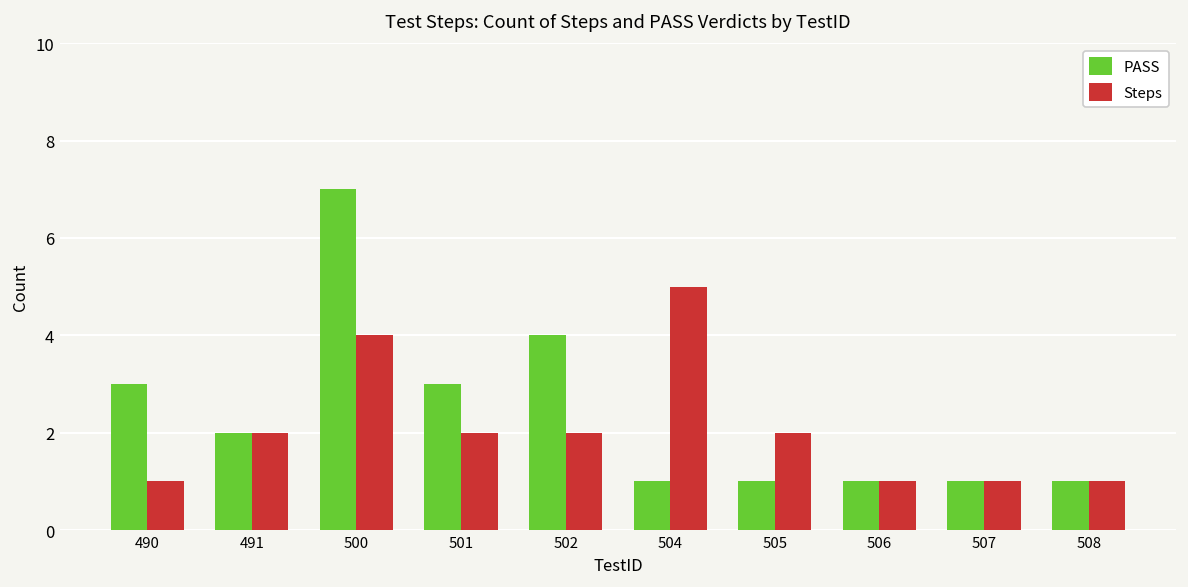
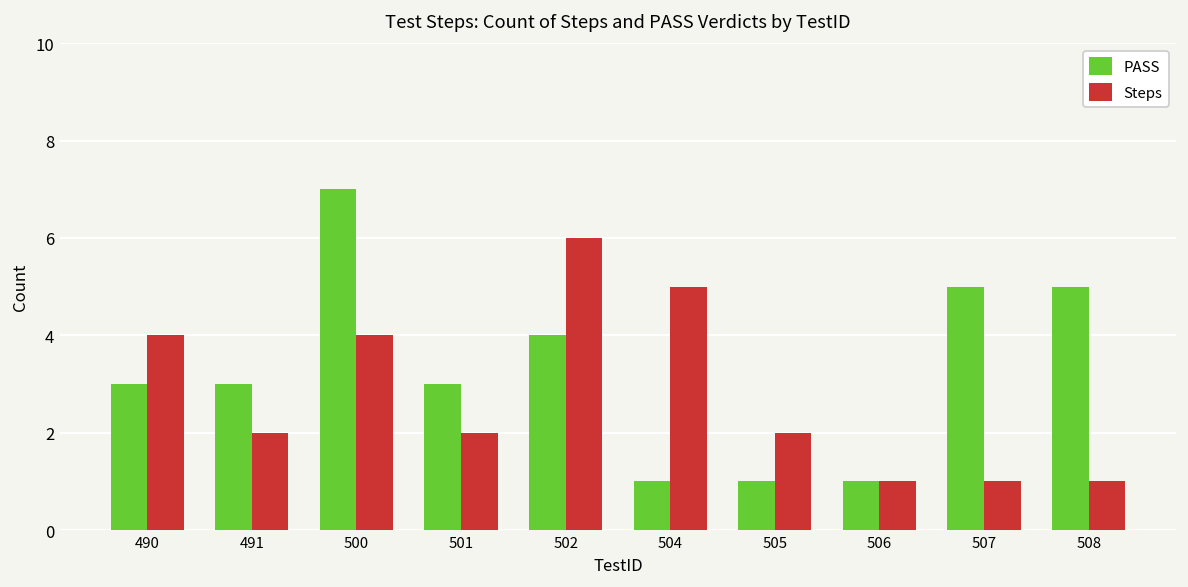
Steps, 490: 1 -> 4
PASS, 491: 2 -> 3
Steps, 502: 2 -> 6
PASS, 507: 1 -> 5
PASS, 508: 1 -> 5
